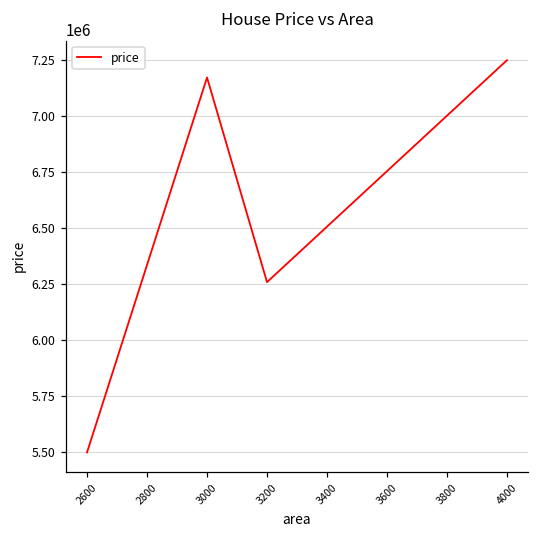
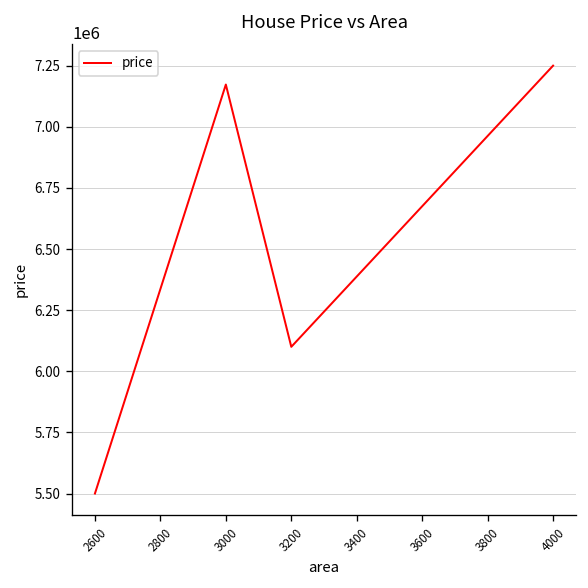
3200: 6260000 -> 6100000
